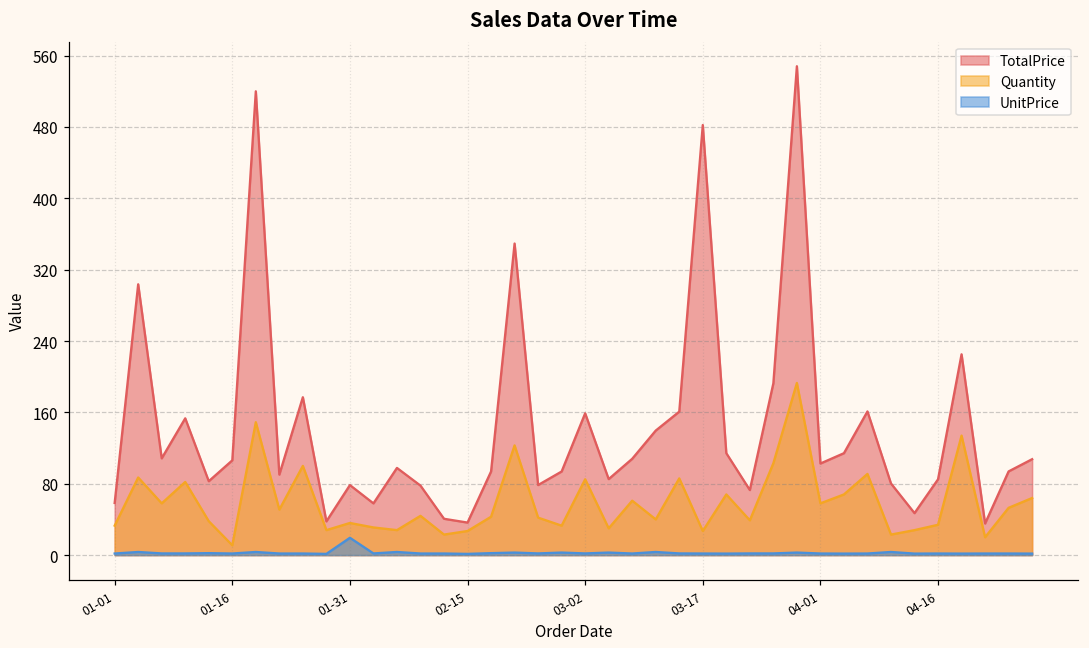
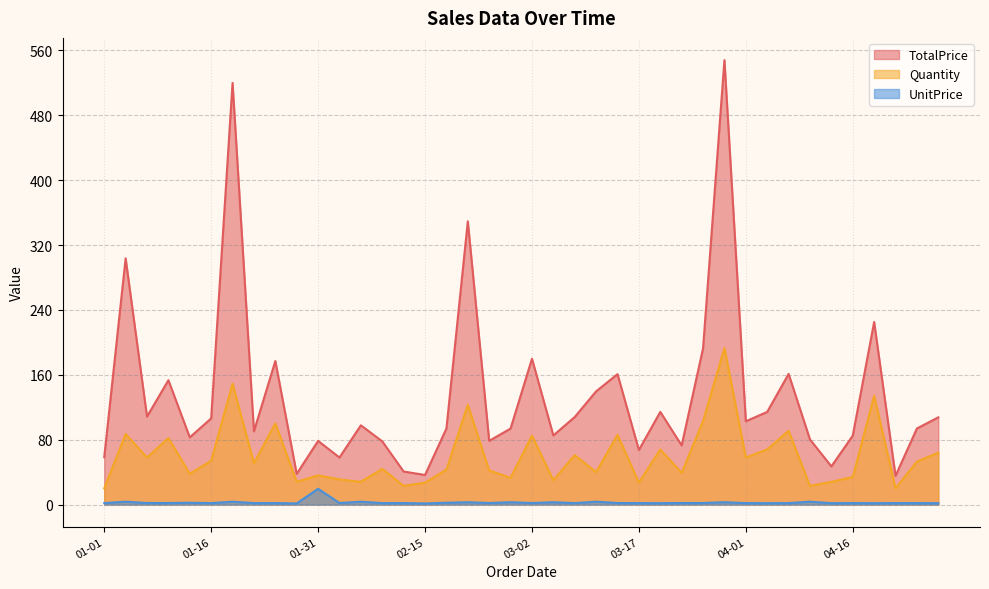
Quantity, 01-01: 30 -> 20
Quantity, 01-16: 10 -> 50
TotalPrice, 03-02: 160 -> 180
TotalPrice, 03-17: 480 -> 70
